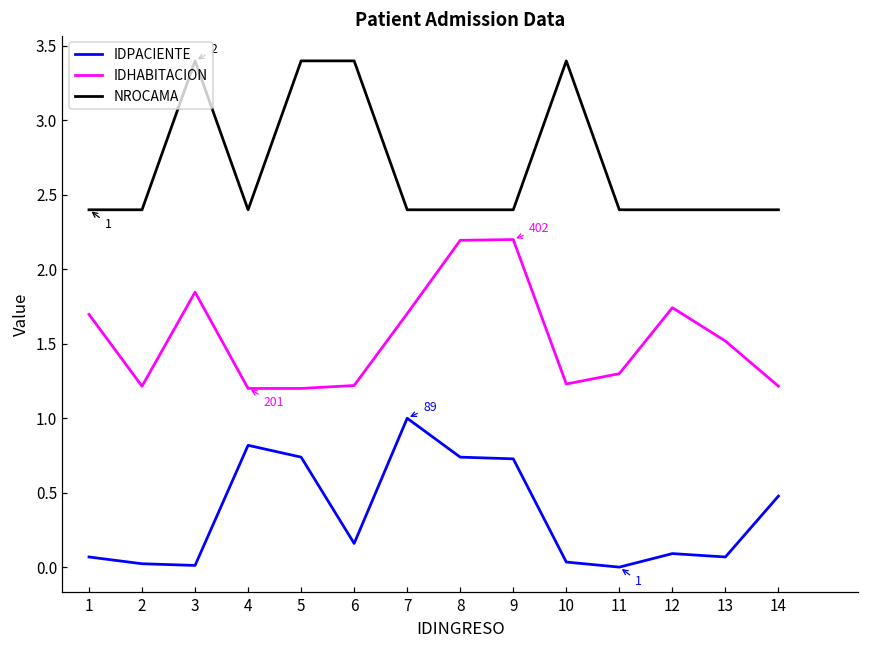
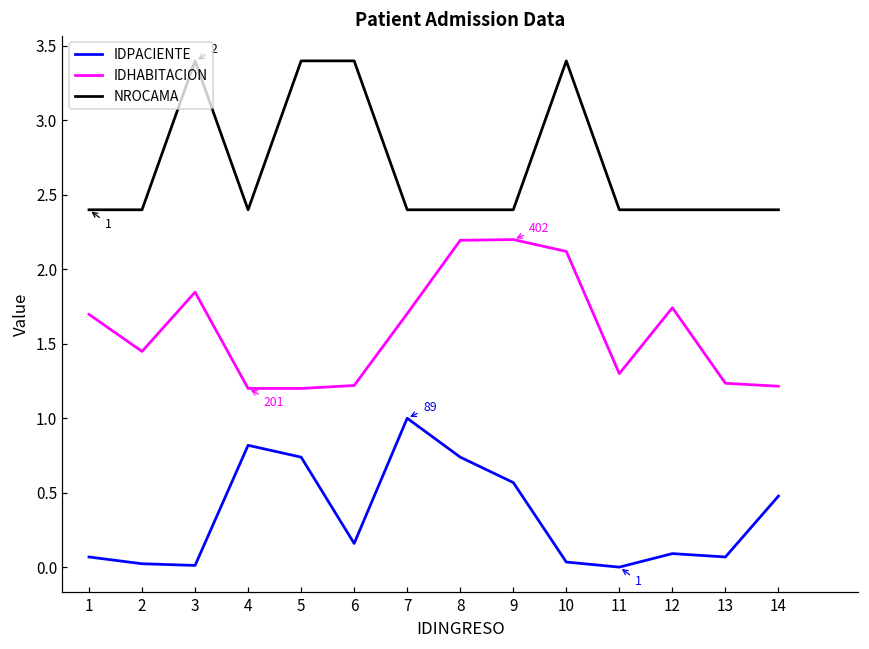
IDHABITACION, 2: 1.21 -> 1.45
IDPACIENTE, 9: 0.73 -> 0.57
IDHABITACION, 10: 1.23 -> 2.12
IDHABITACION, 13: 1.52 -> 1.23
